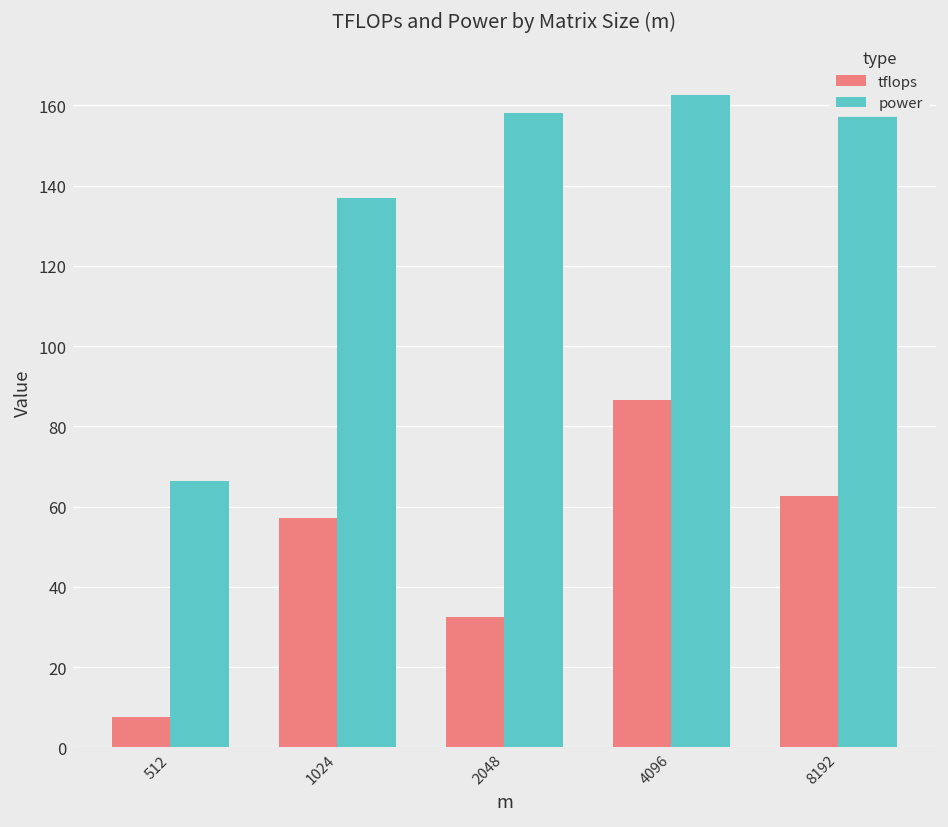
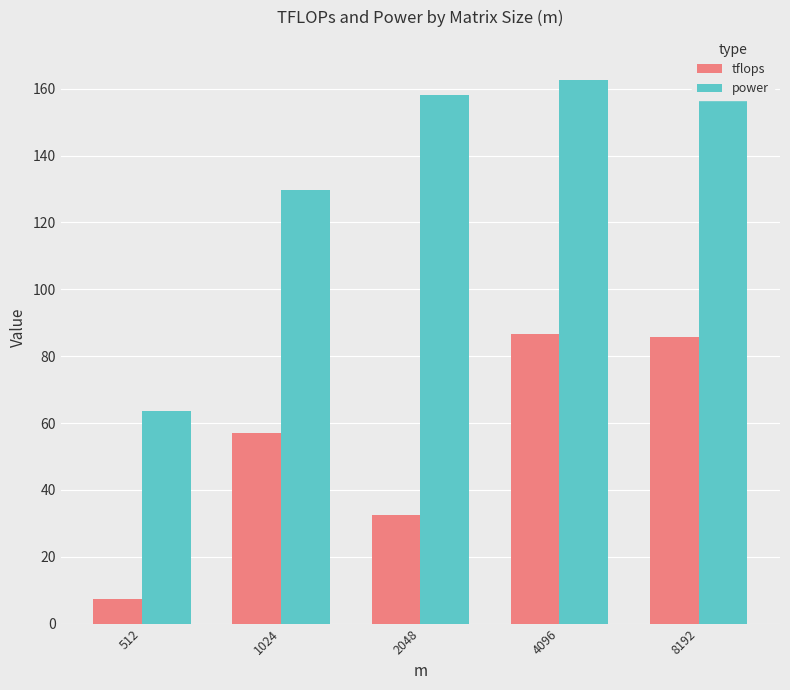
power, 512: 66 -> 63
power, 1024: 137 -> 130
tflops, 8192: 63 -> 86
